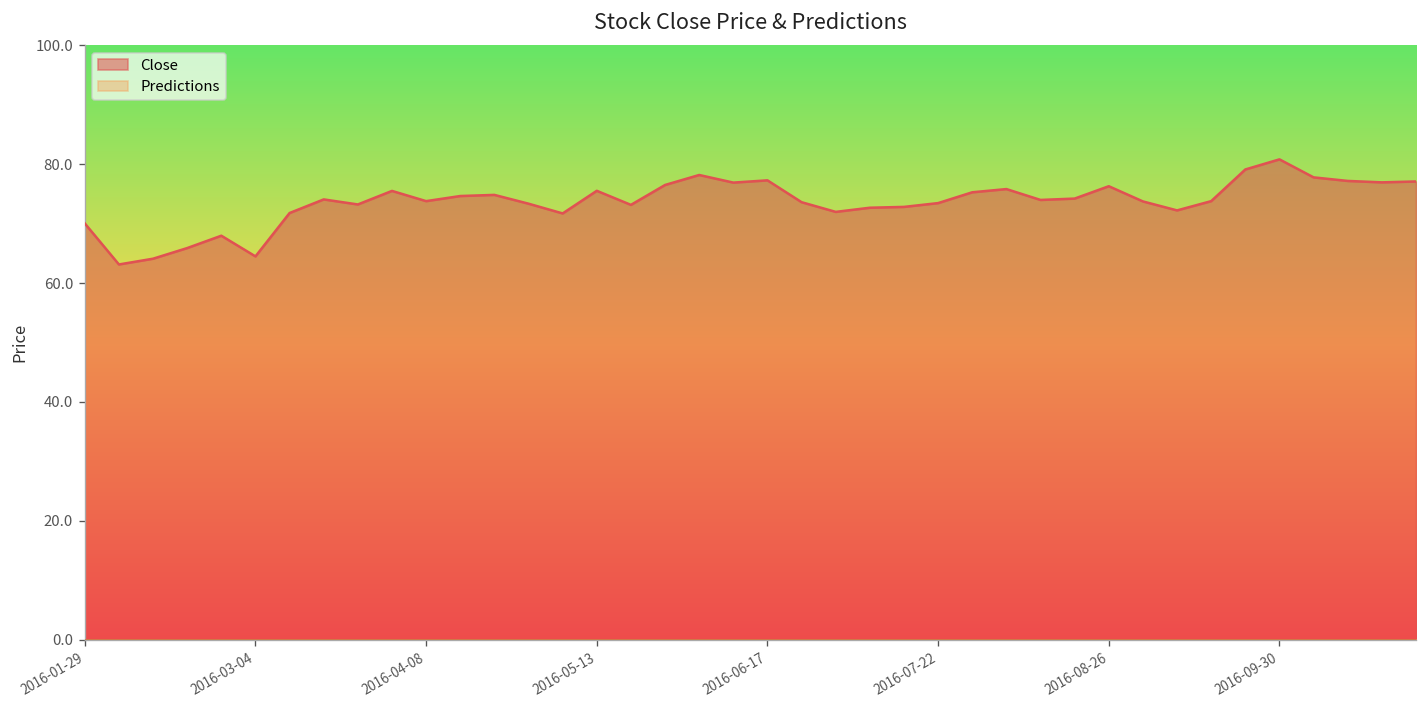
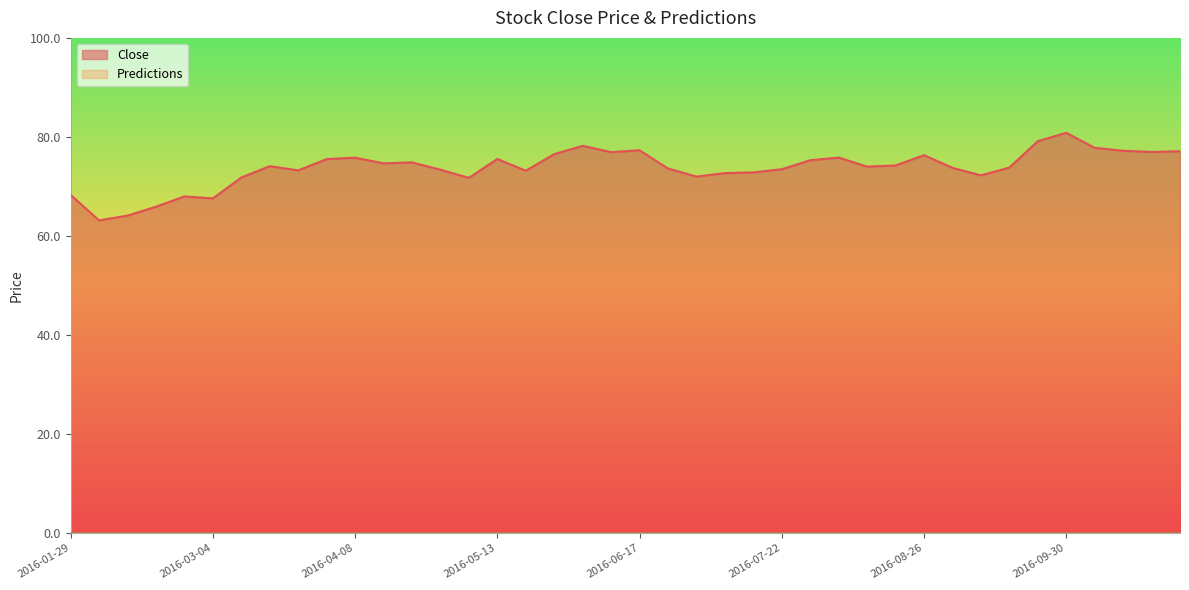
Close, 2016-01-29: 70 -> 68
Close, 2016-03-04: 65 -> 68
Close, 2016-04-08: 74 -> 76
